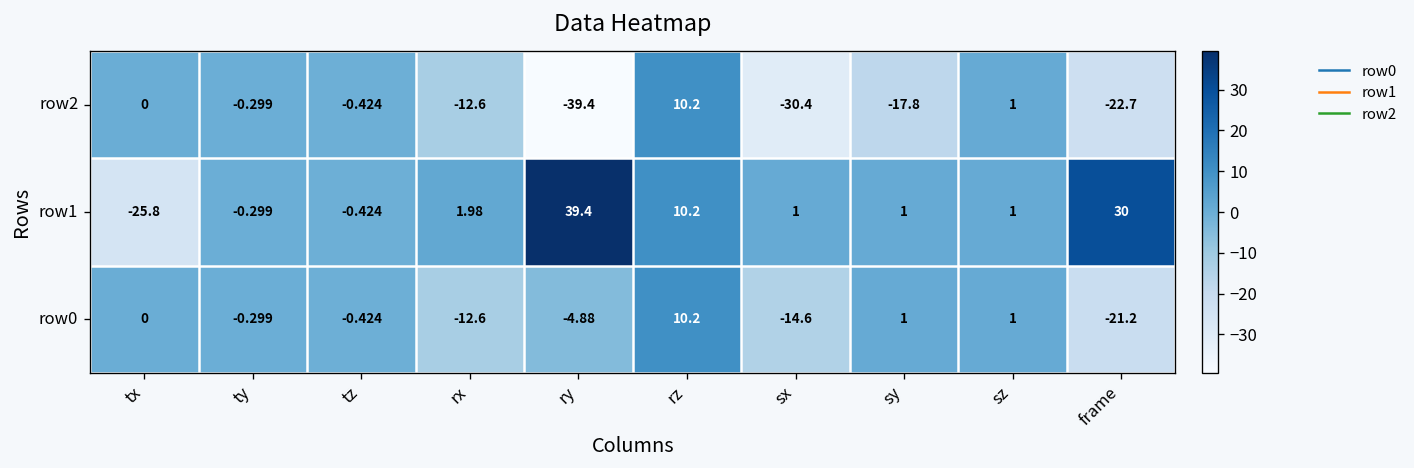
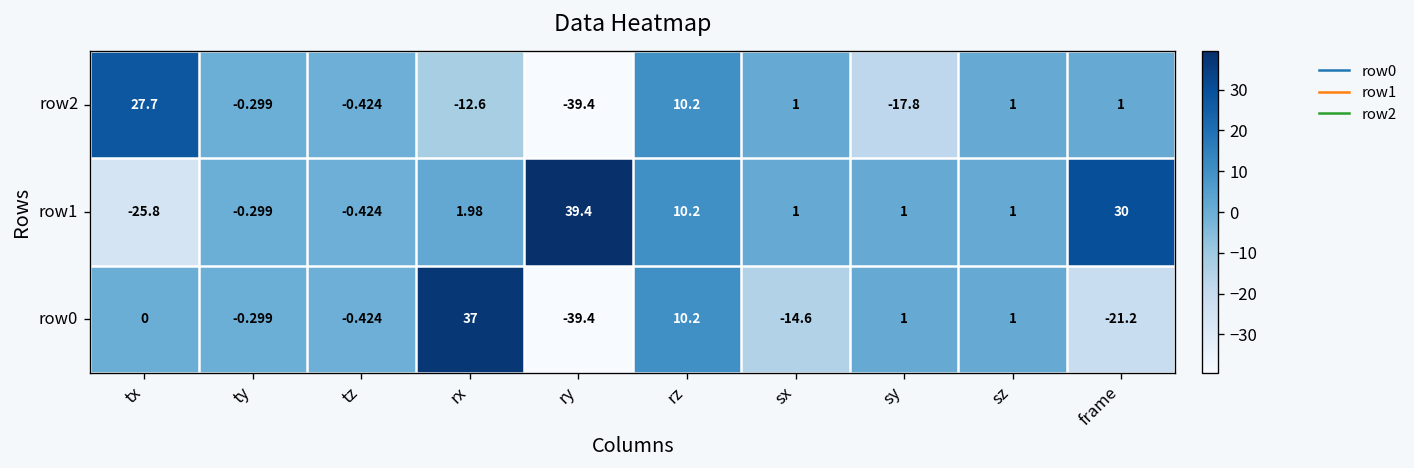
row2, tx: 0 -> 27.7
row2, sx: -30.4 -> 1
row2, frame: -22.7 -> 1
row0, rx: -12.6 -> 37
row0, ry: -4.88 -> -39.4
